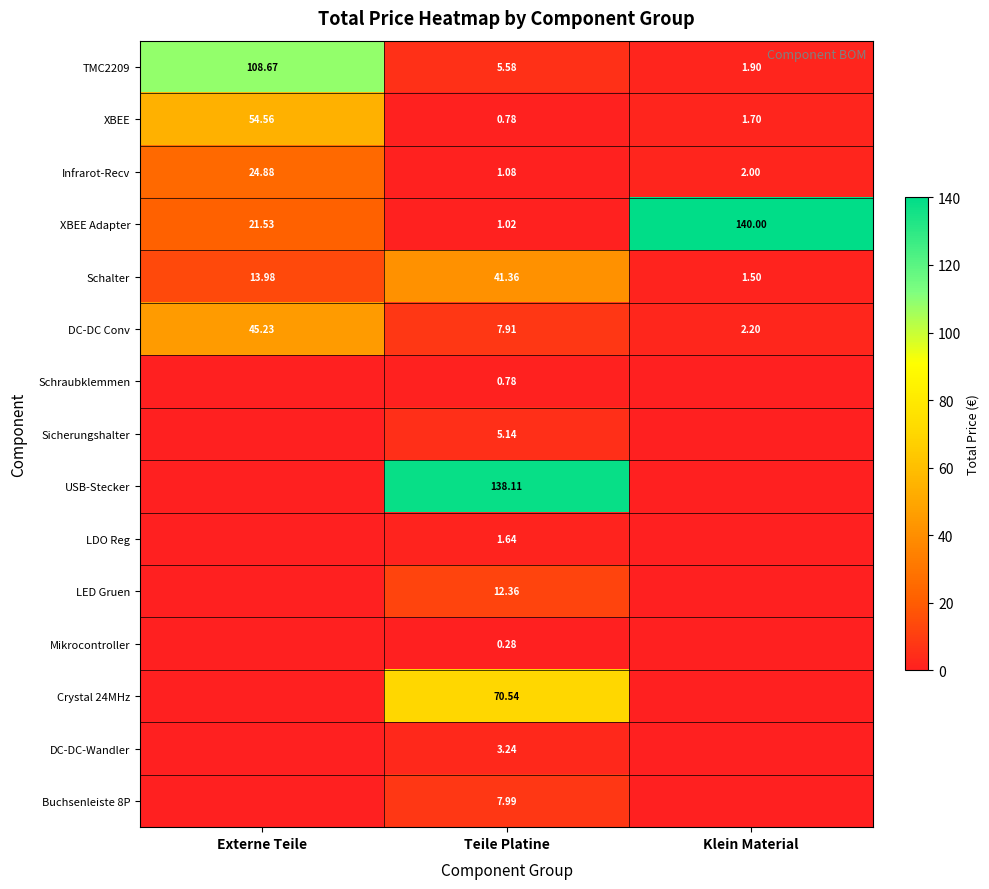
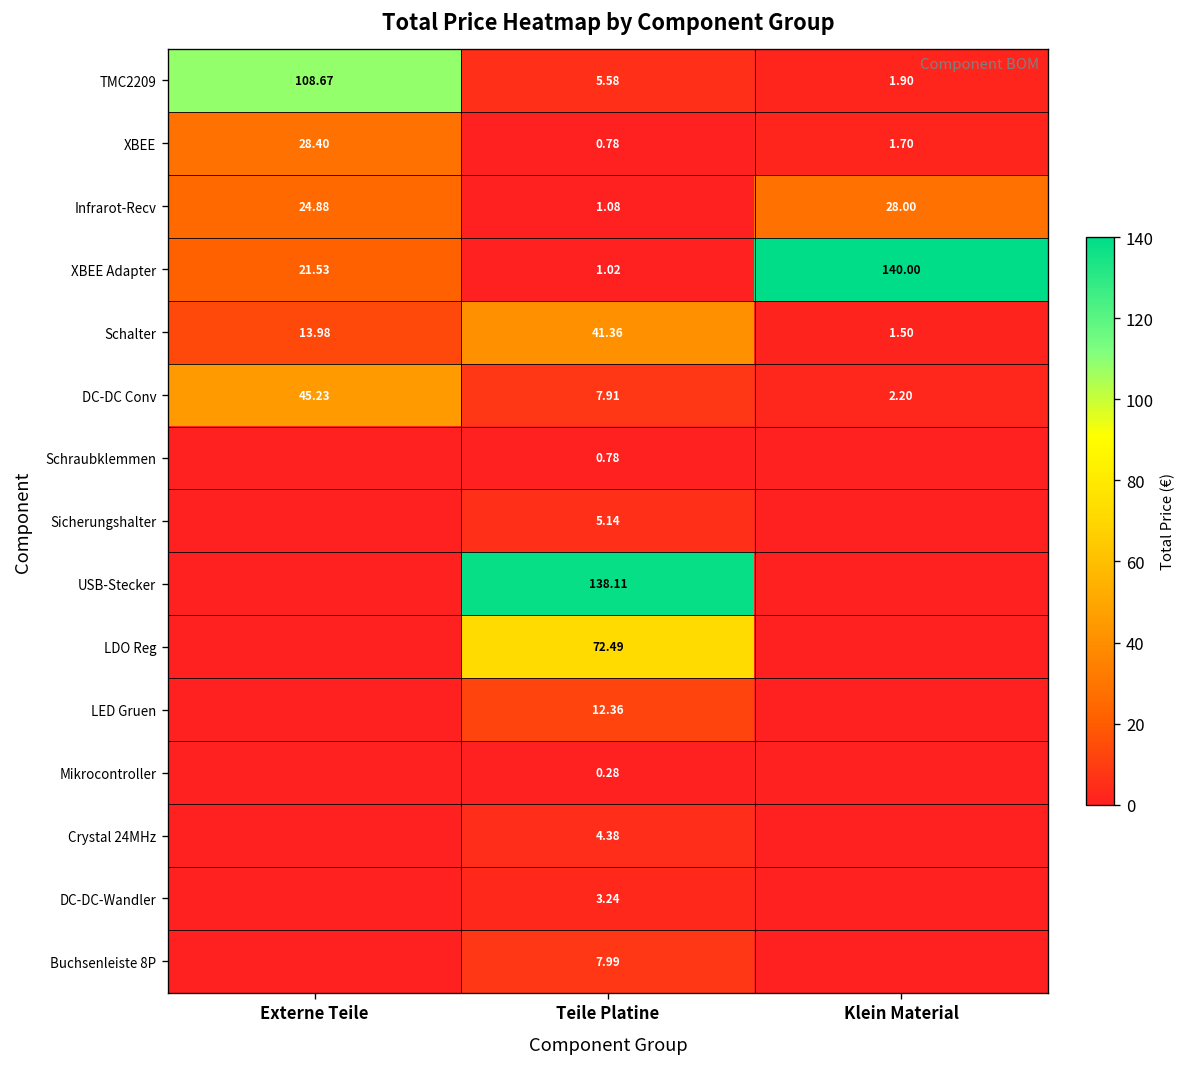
XBEE, Externe Teile: 54.56 -> 28.40
Infrarot-Recv, Klein Material: 2.00 -> 28.00
LDO Reg, Teile Platine: 1.64 -> 72.49
Crystal 24MHz, Teile Platine: 70.54 -> 4.38
